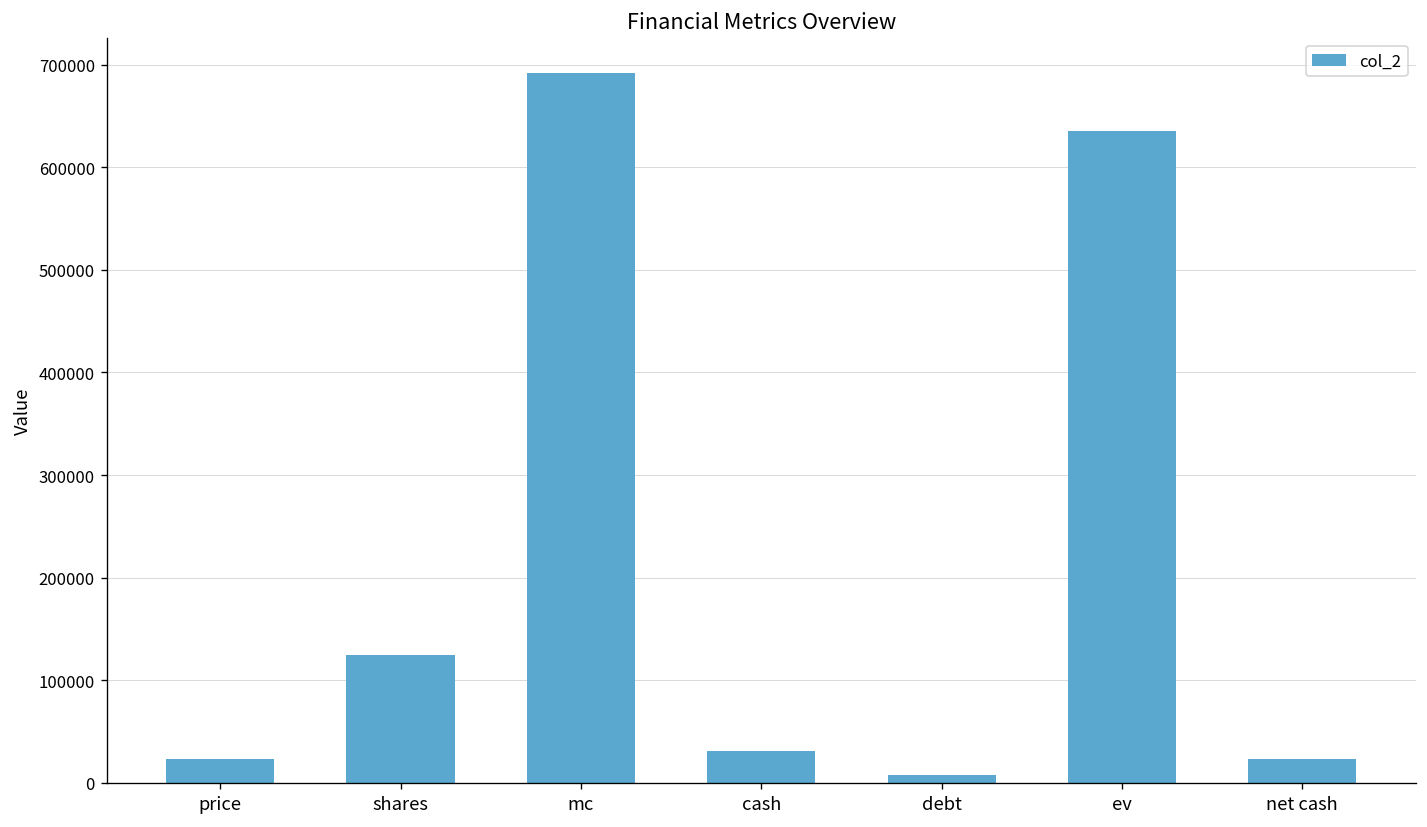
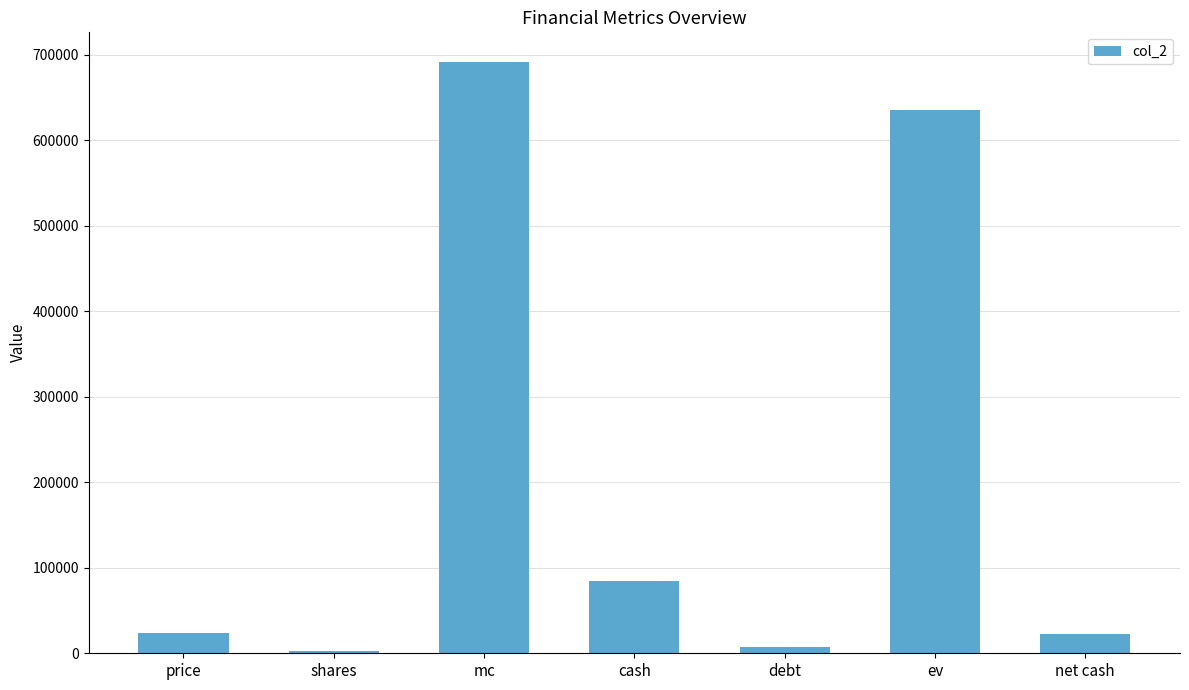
shares: 120000 -> 0
cash: 30000 -> 90000
